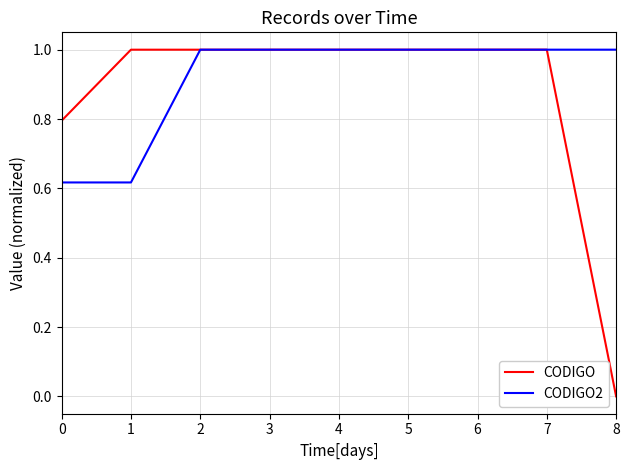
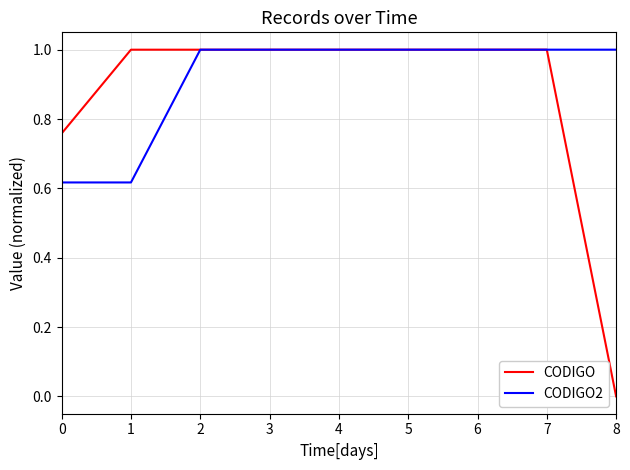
CODIGO, 0: 0.80 -> 0.76
